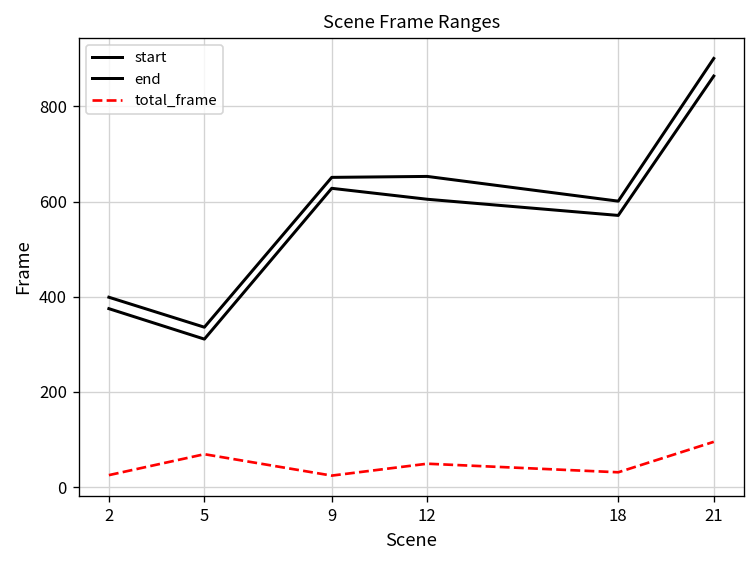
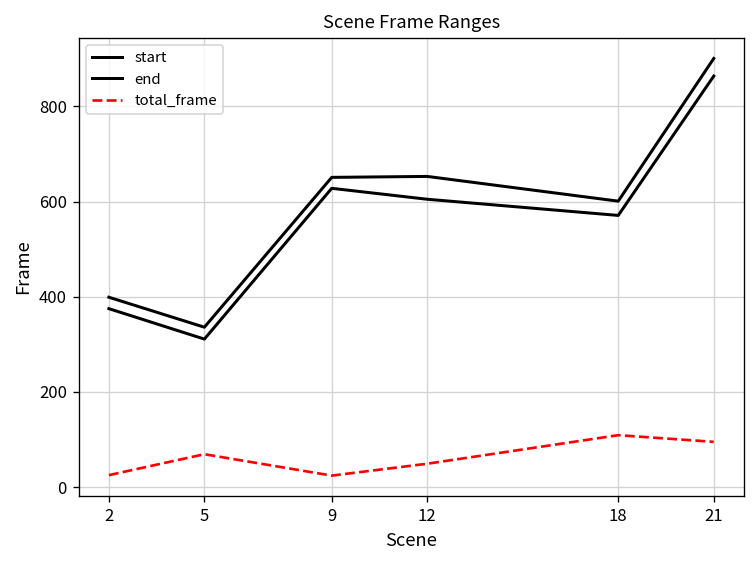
total_frame, 18: 30 -> 110
